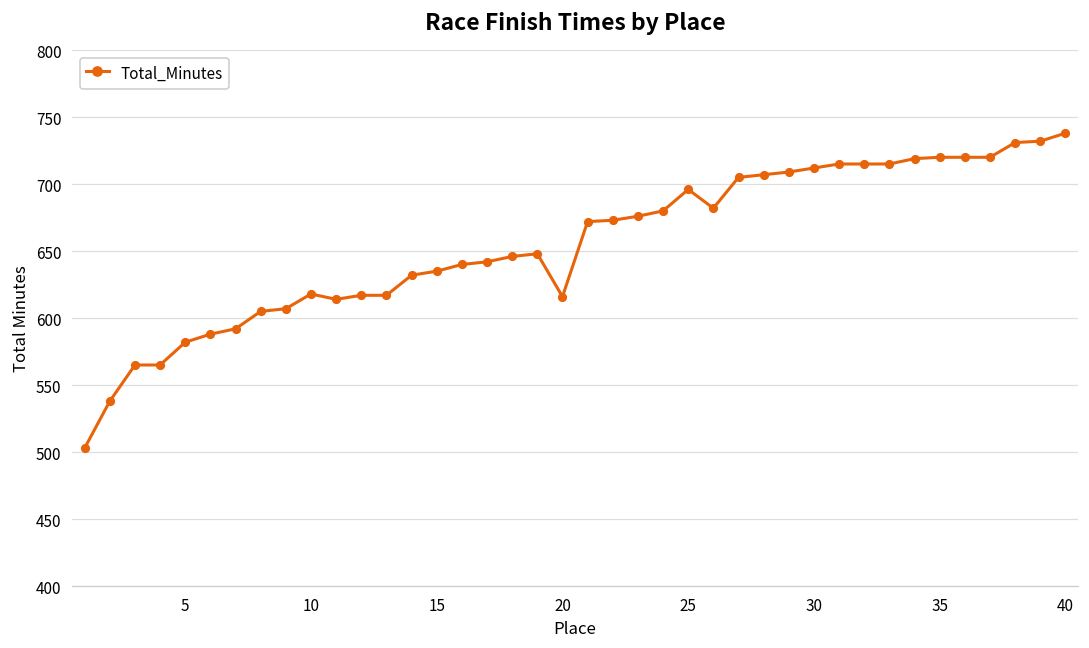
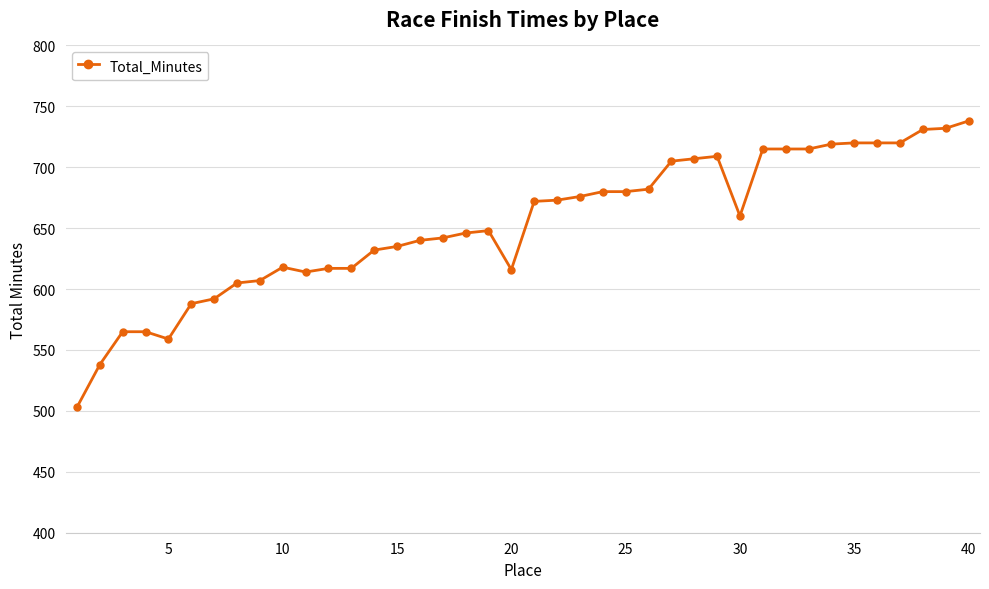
5: 582 -> 559
25: 696 -> 680
30: 712 -> 660
